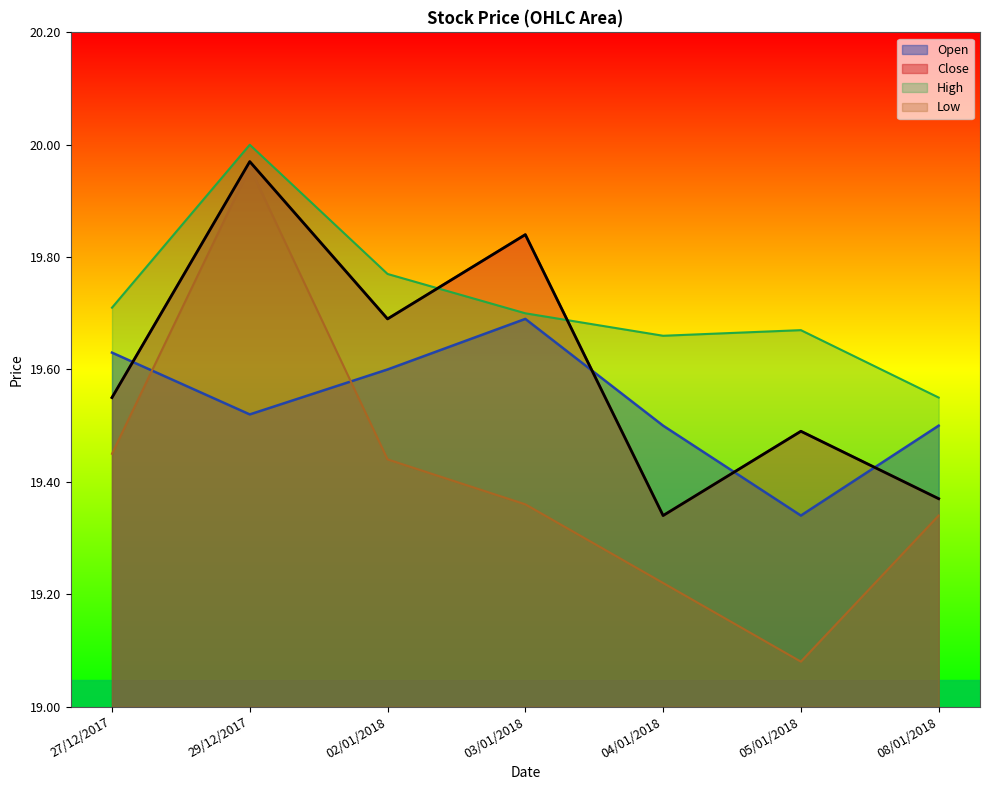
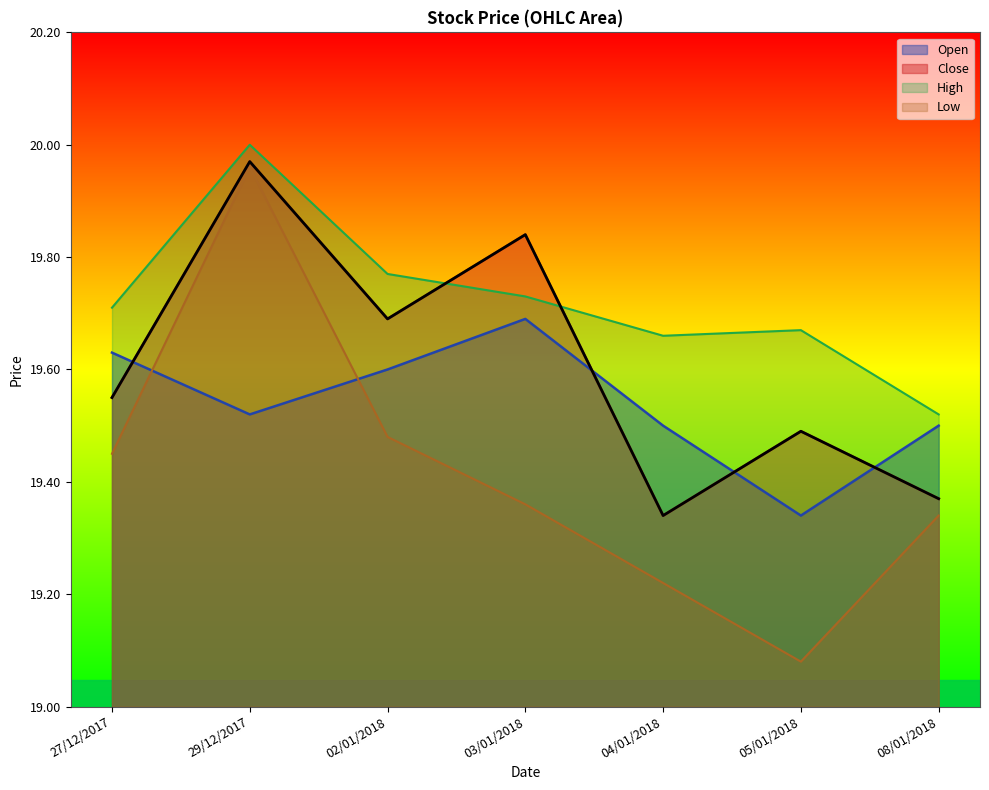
Low, 02/01/2018: 19.44 -> 19.48
High, 03/01/2018: 19.70 -> 19.73
High, 08/01/2018: 19.55 -> 19.52
